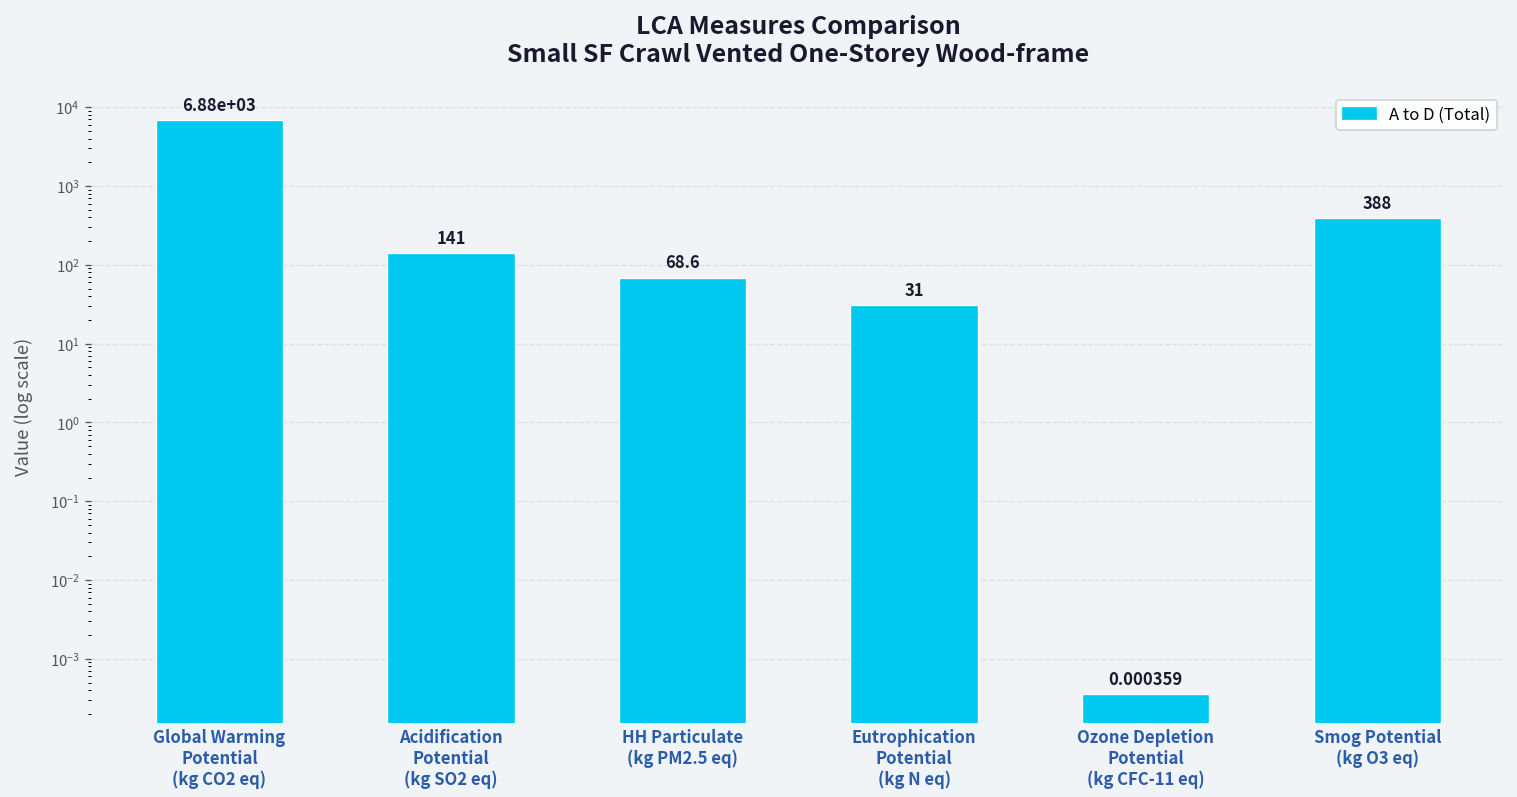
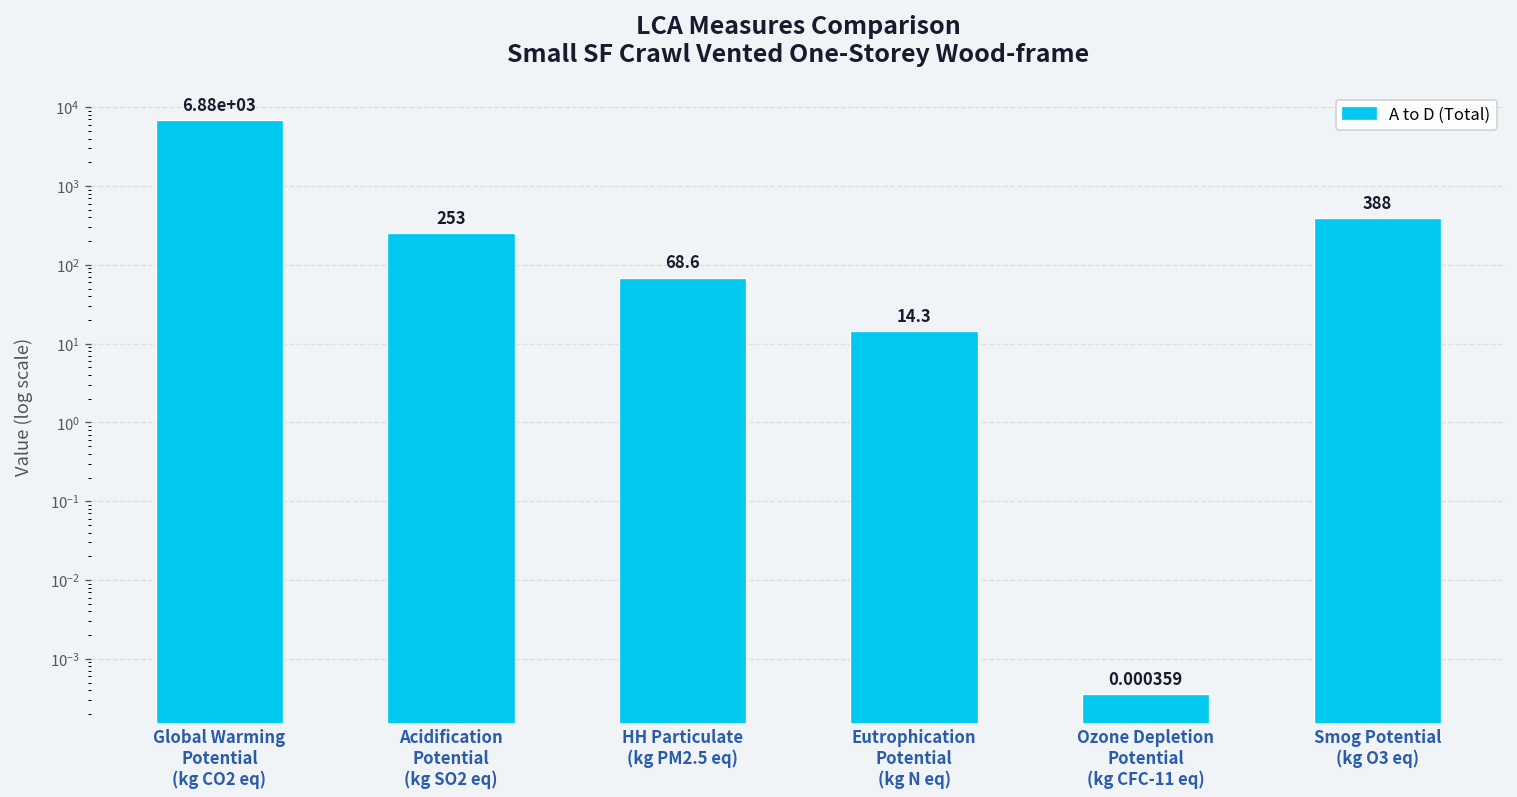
Acidification Potential (kg SO2 eq): 141 -> 253
Eutrophication Potential (kg N eq): 31 -> 14.3
